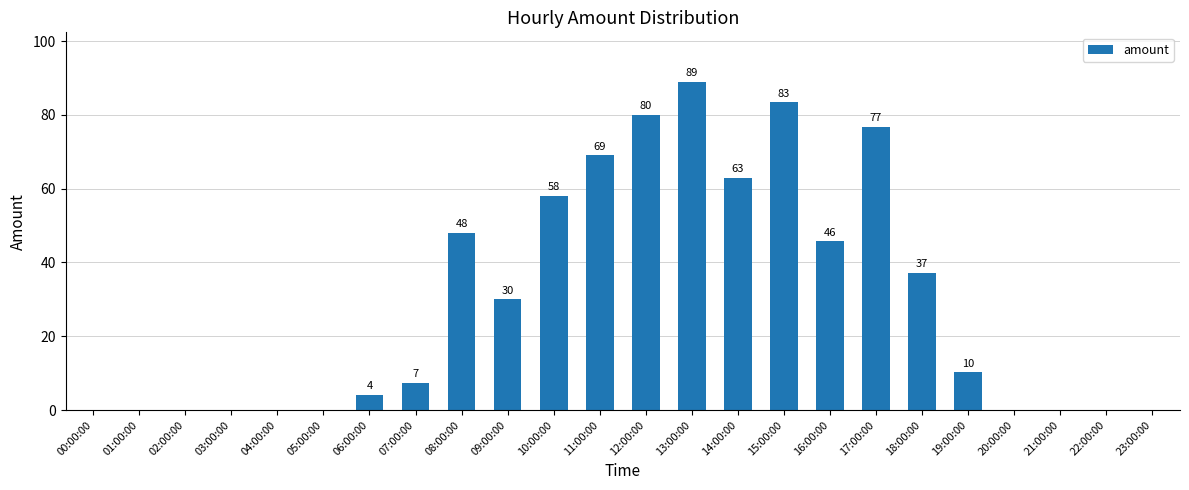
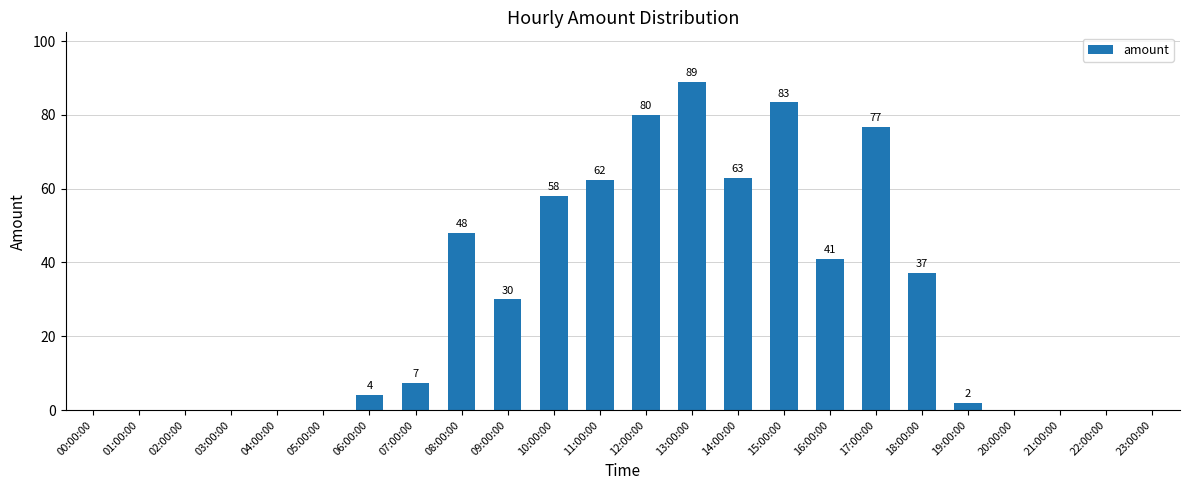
11:00:00: 69 -> 62
16:00:00: 46 -> 41
19:00:00: 10 -> 2
